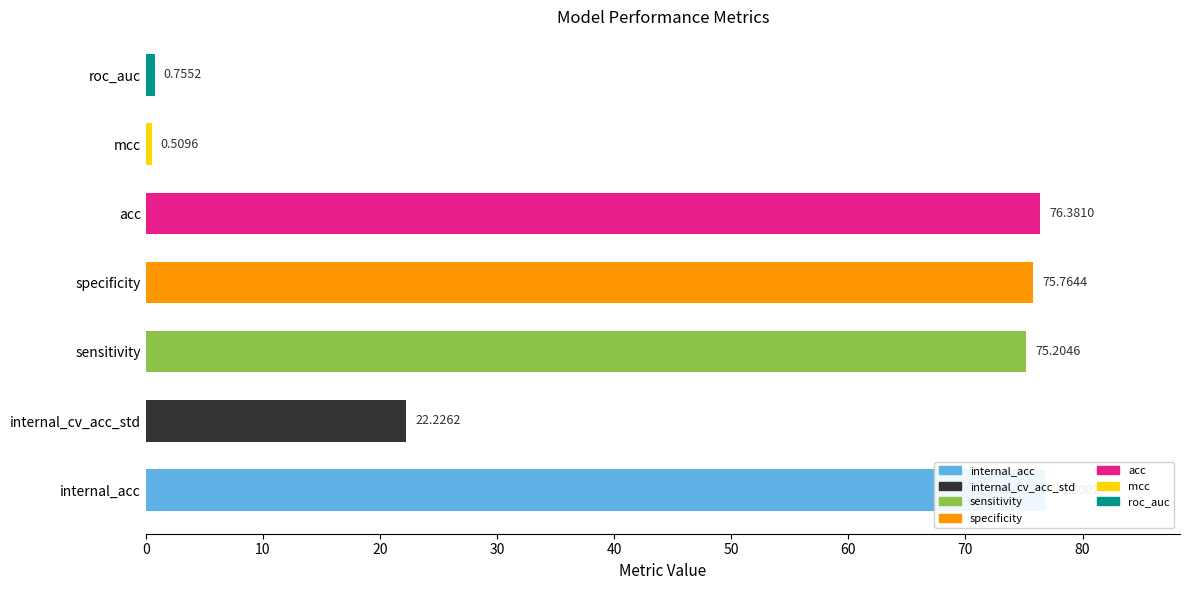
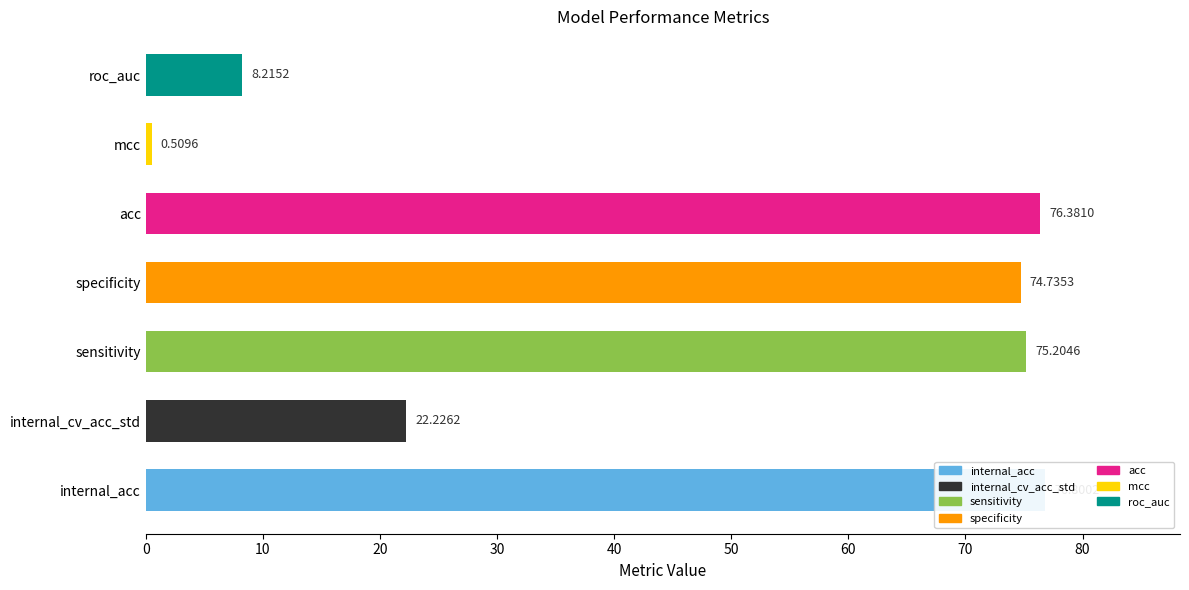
roc_auc: 0.7552 -> 8.2152
specificity: 75.7644 -> 74.7353
